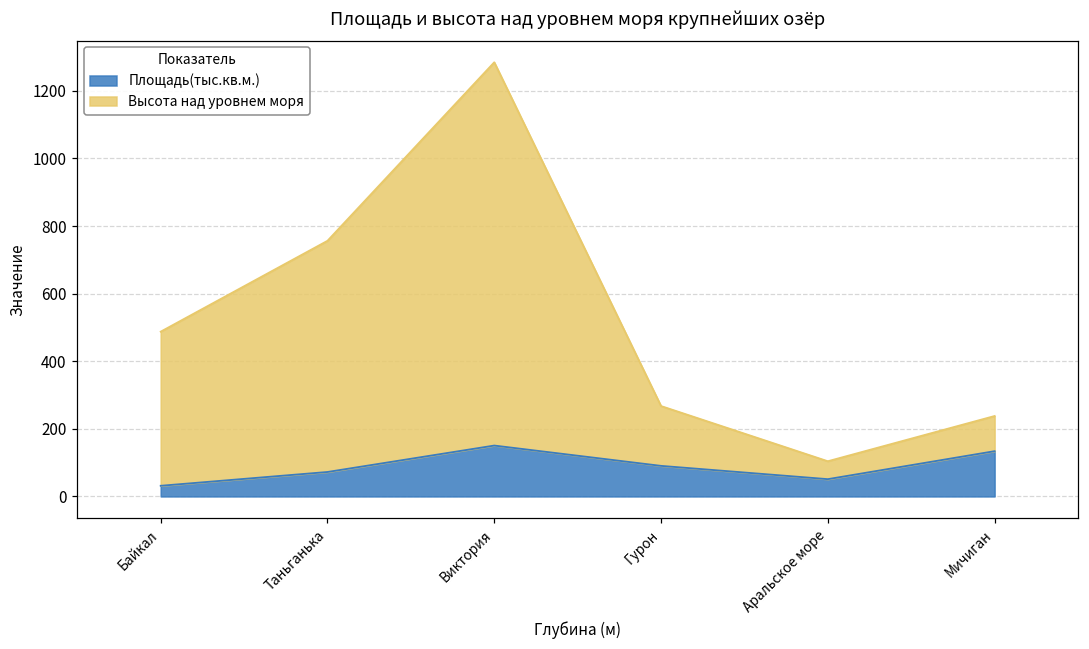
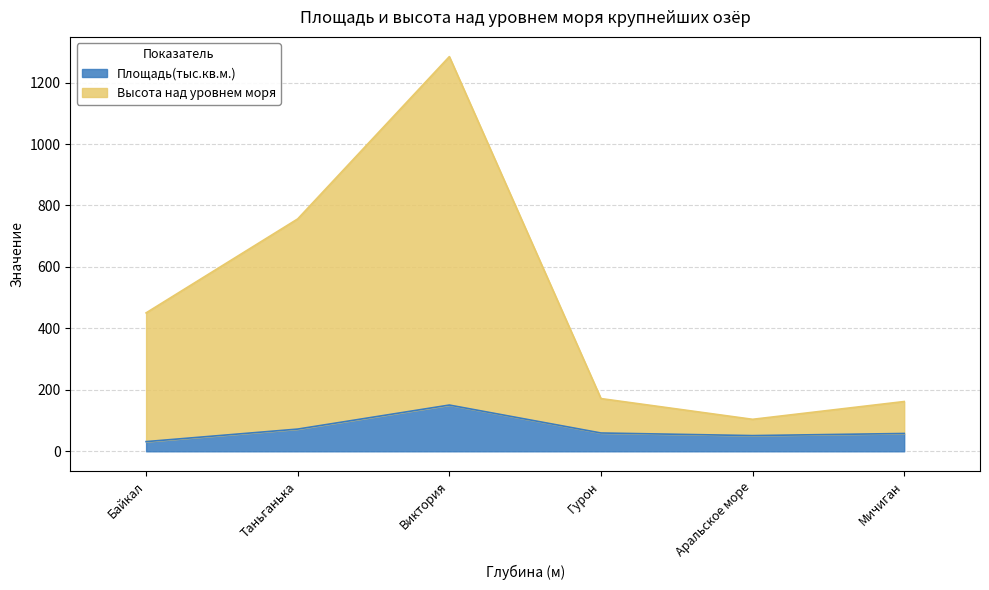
Высота над уровнем моря, Байкал: 460 -> 420
Площадь(тыс.кв.м.), Гурон: 90 -> 60
Высота над уровнем моря, Гурон: 180 -> 110
Площадь(тыс.кв.м.), Мичиган: 130 -> 60
